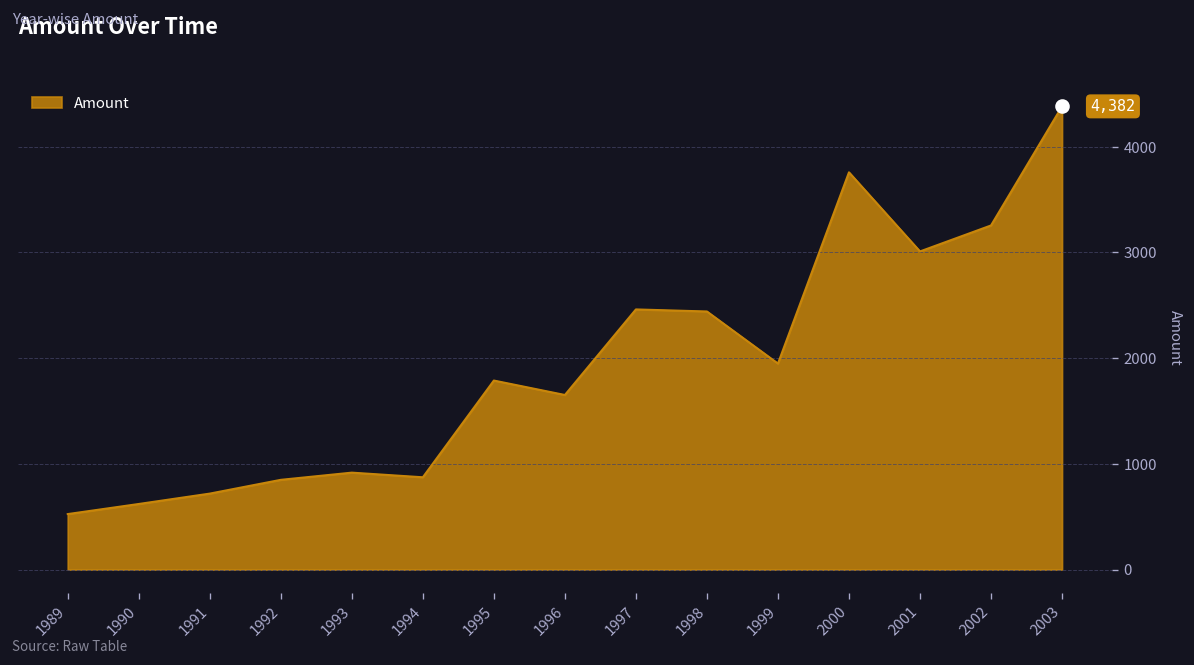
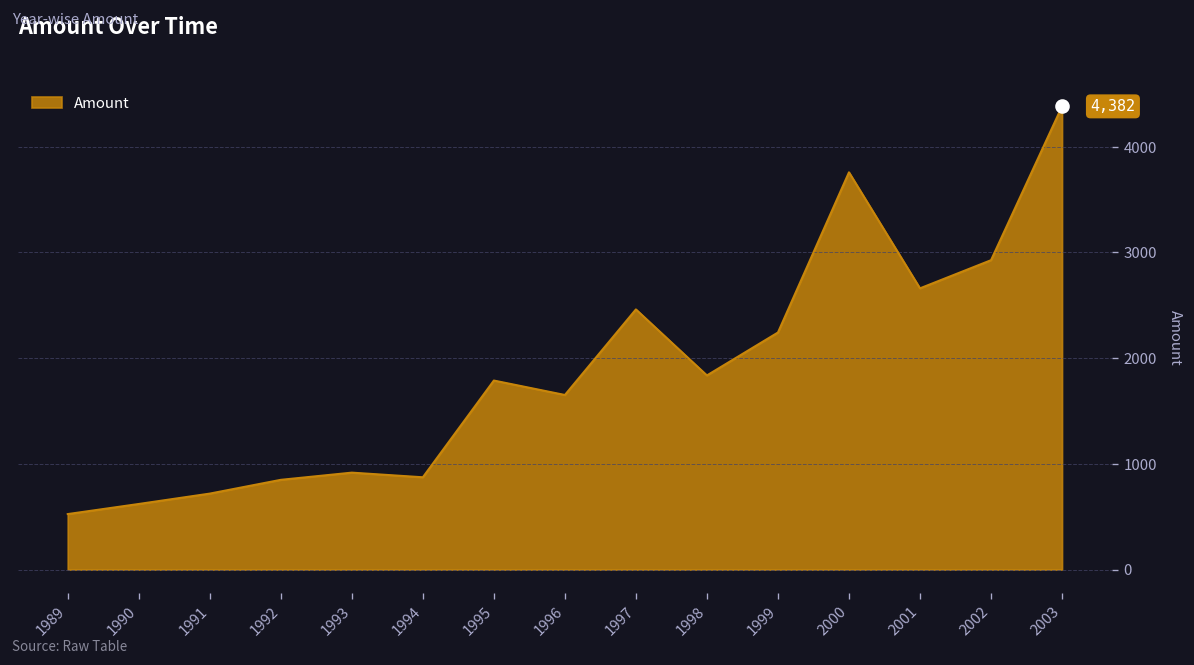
Amount, 1998: 2400 -> 1800
Amount, 1999: 1900 -> 2200
Amount, 2001: 3000 -> 2700
Amount, 2002: 3300 -> 2900
